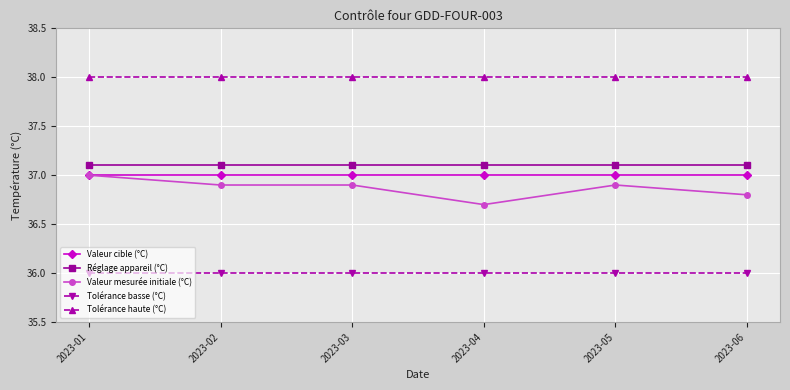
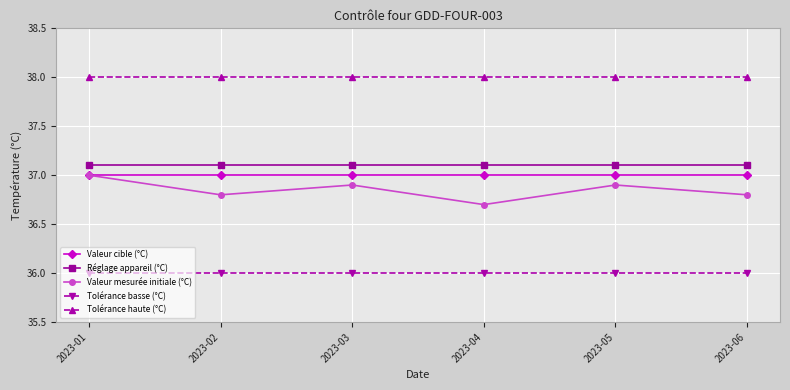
Valeur mesurée initiale (°C), 2023-02: 36.9 -> 36.8
